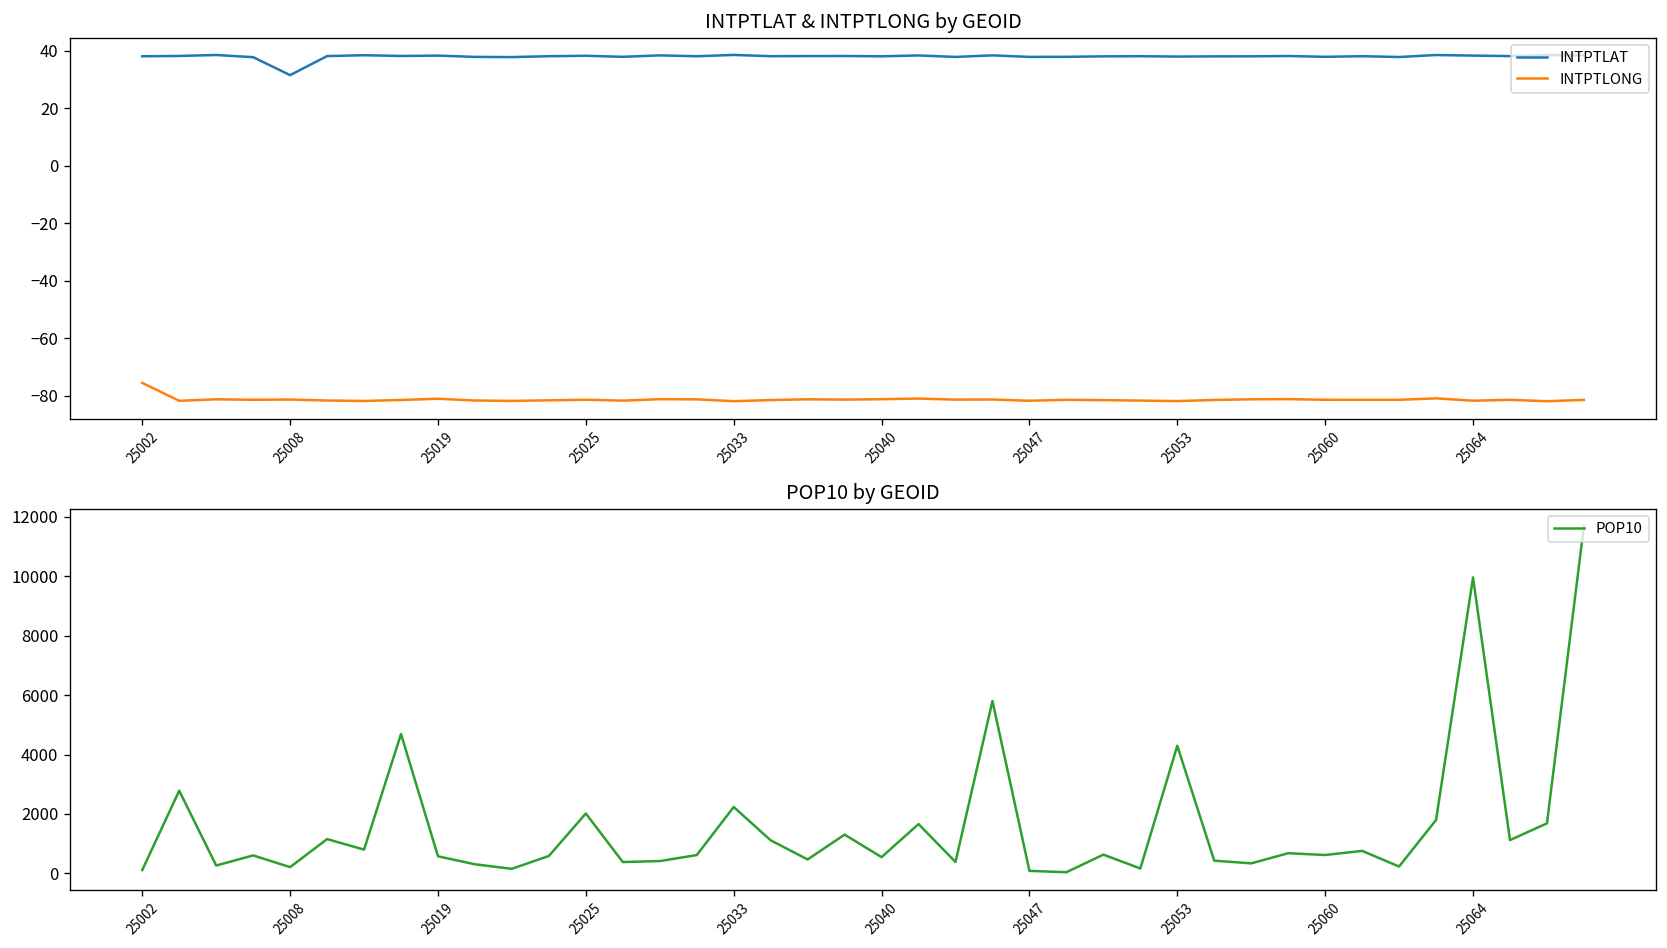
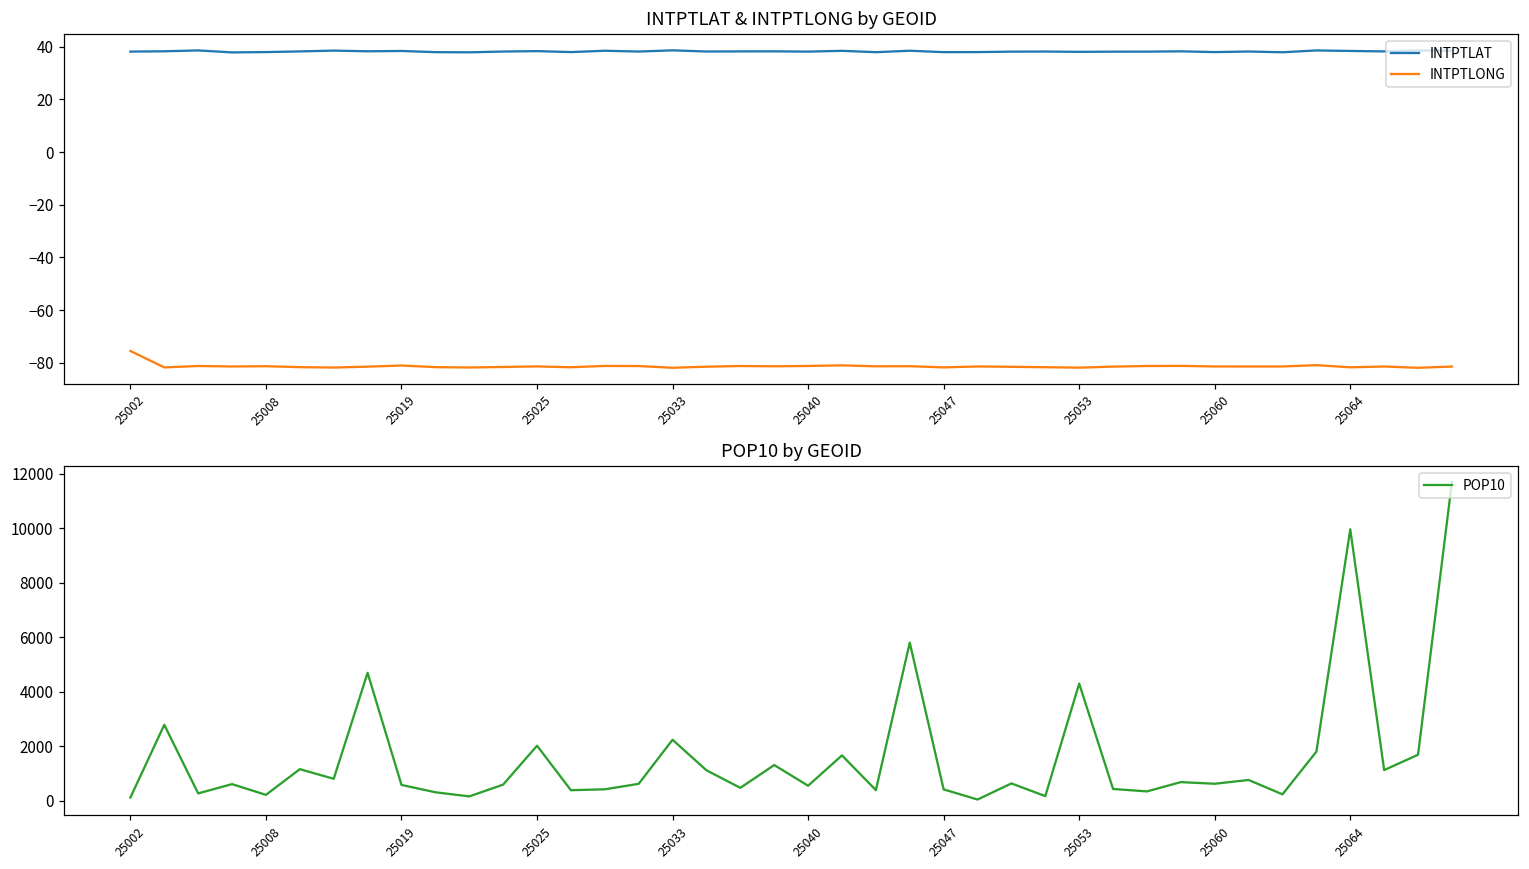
INTPTLAT & INTPTLONG by GEOID, INTPTLAT, 25008: 32 -> 38
POP10 by GEOID, 25047: 100 -> 400
